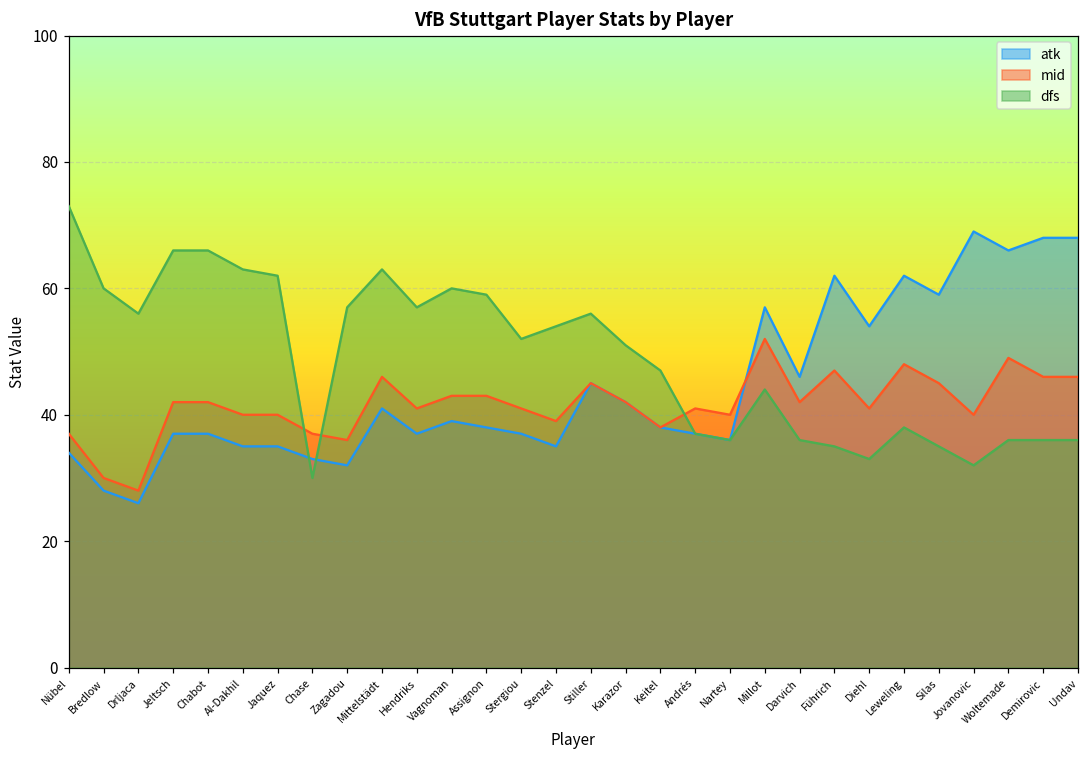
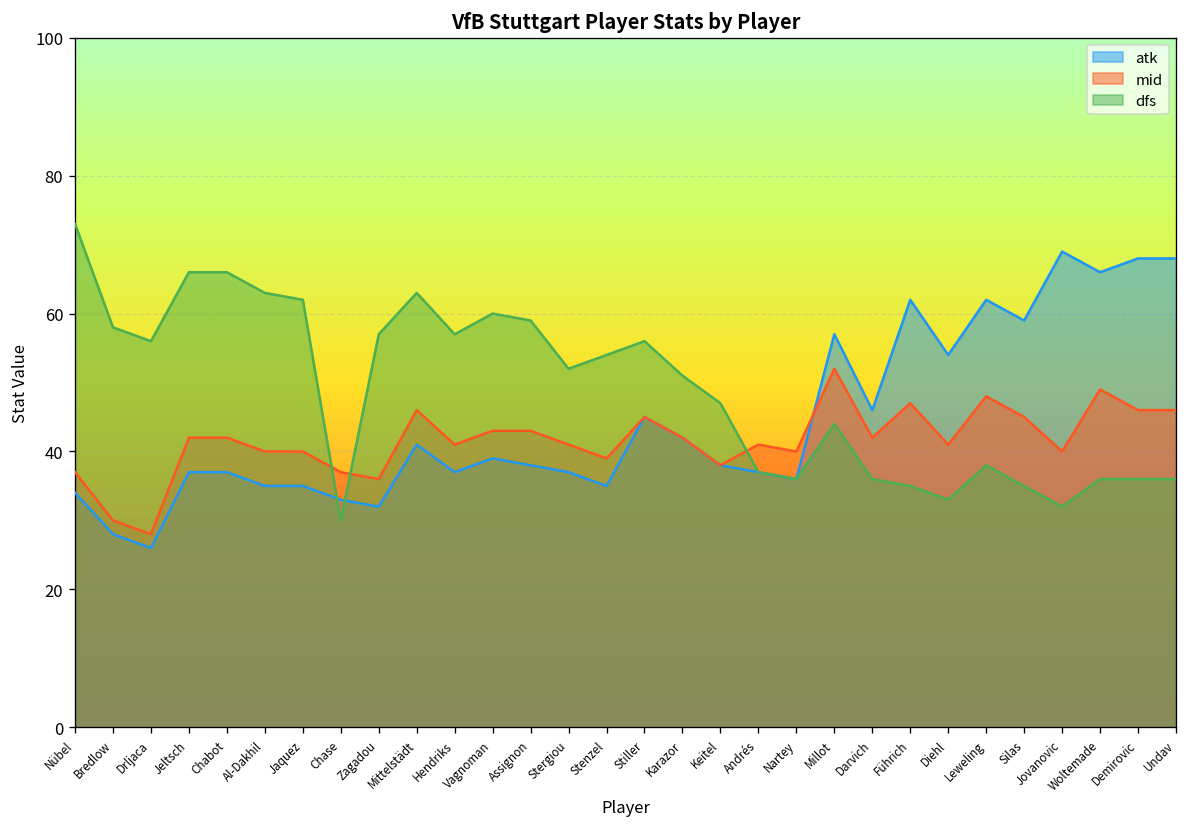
dfs, Bredlow: 60 -> 58
